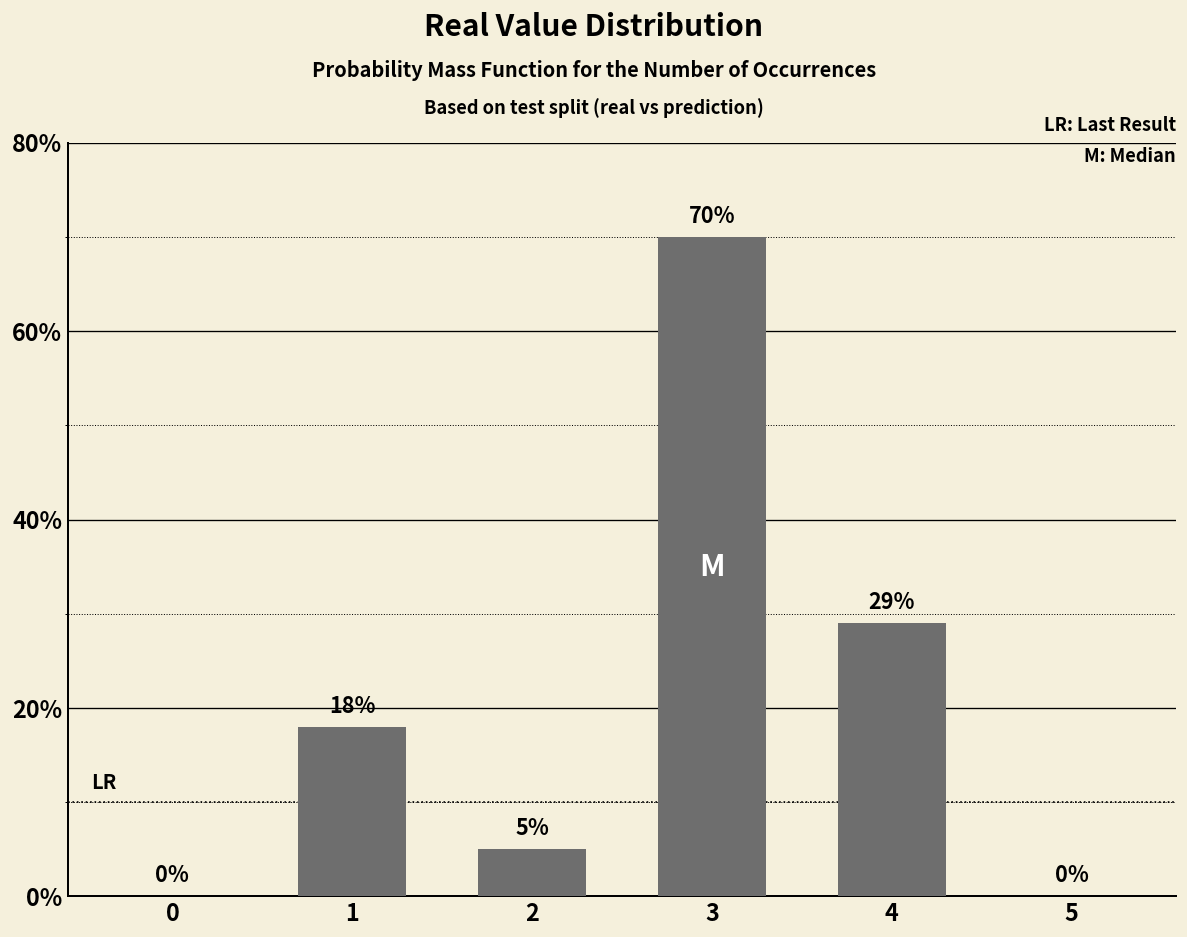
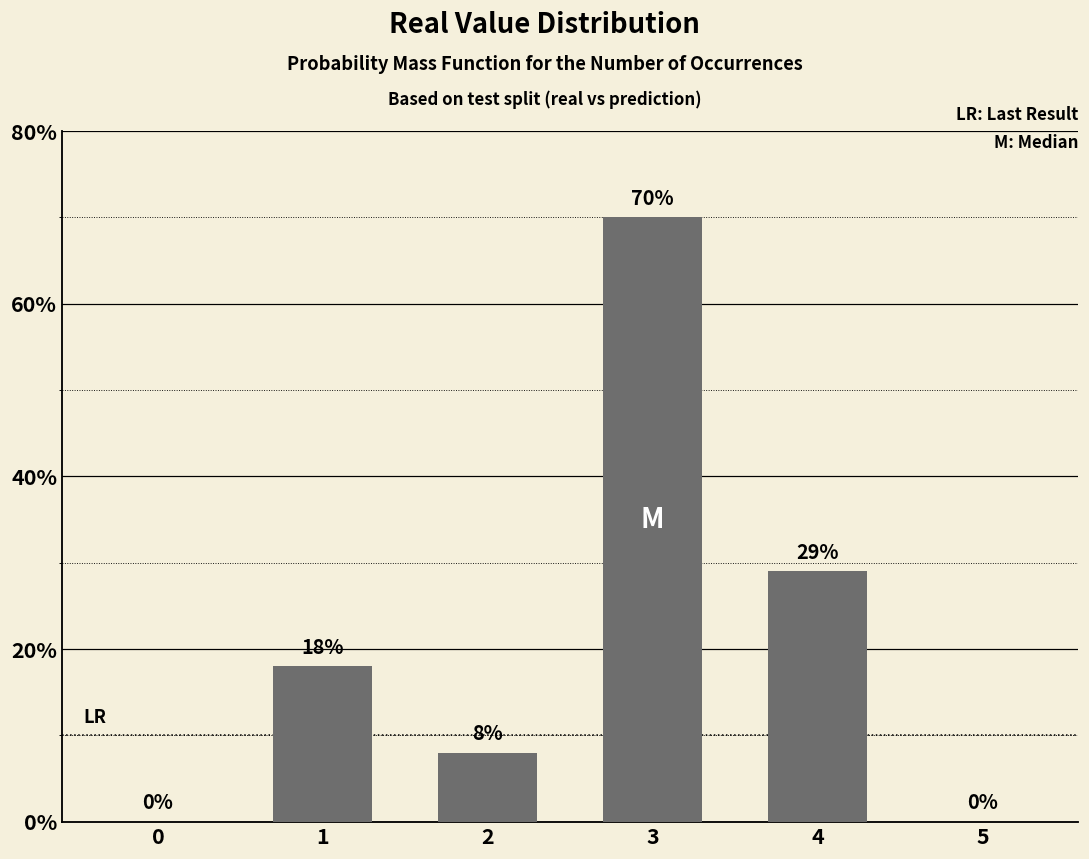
2: 5% -> 8%
